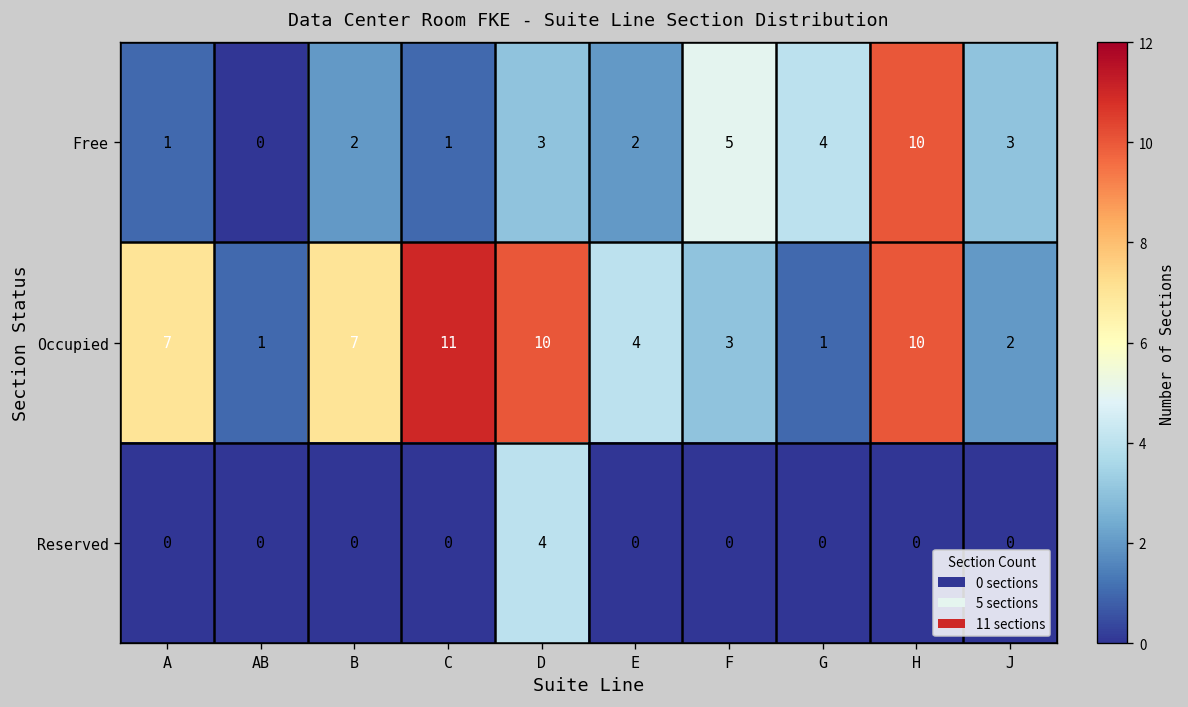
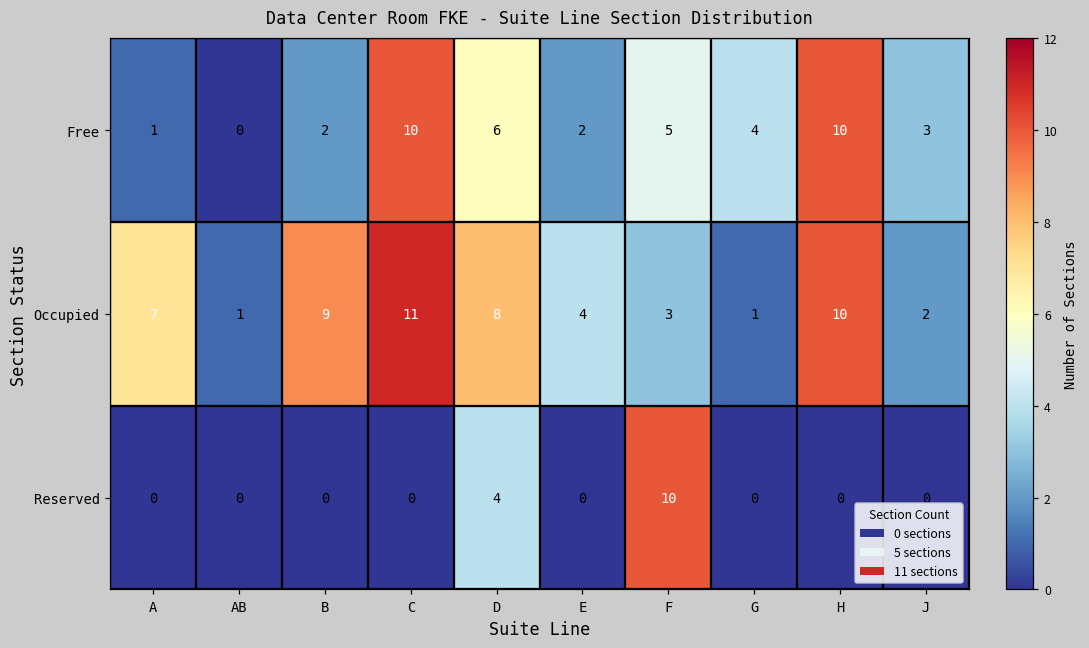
Free, C: 1 -> 10
Free, D: 3 -> 6
Occupied, B: 7 -> 9
Occupied, D: 10 -> 8
Reserved, F: 0 -> 10
